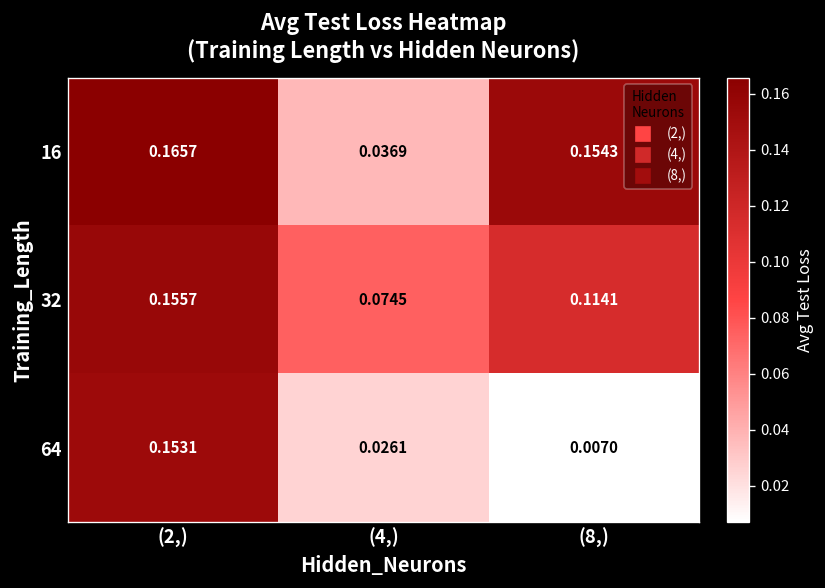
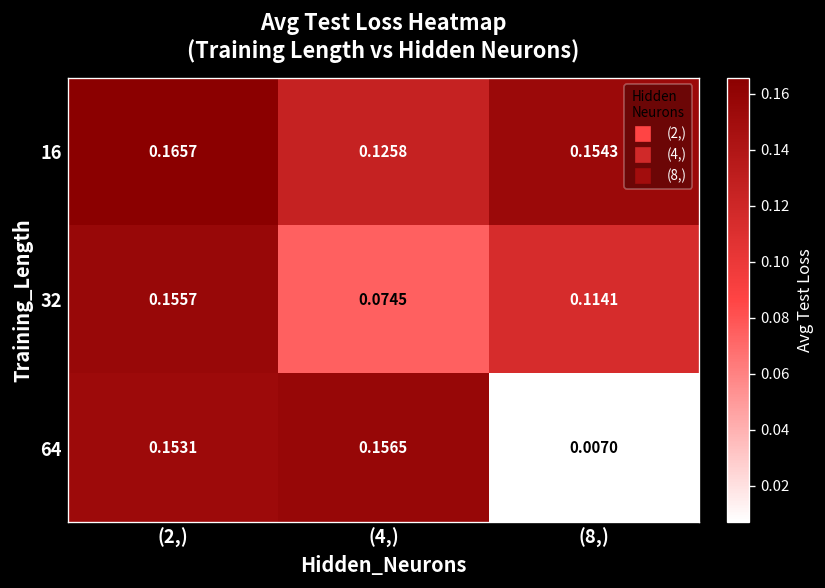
16, (4,): 0.0369 -> 0.1258
64, (4,): 0.0261 -> 0.1565
